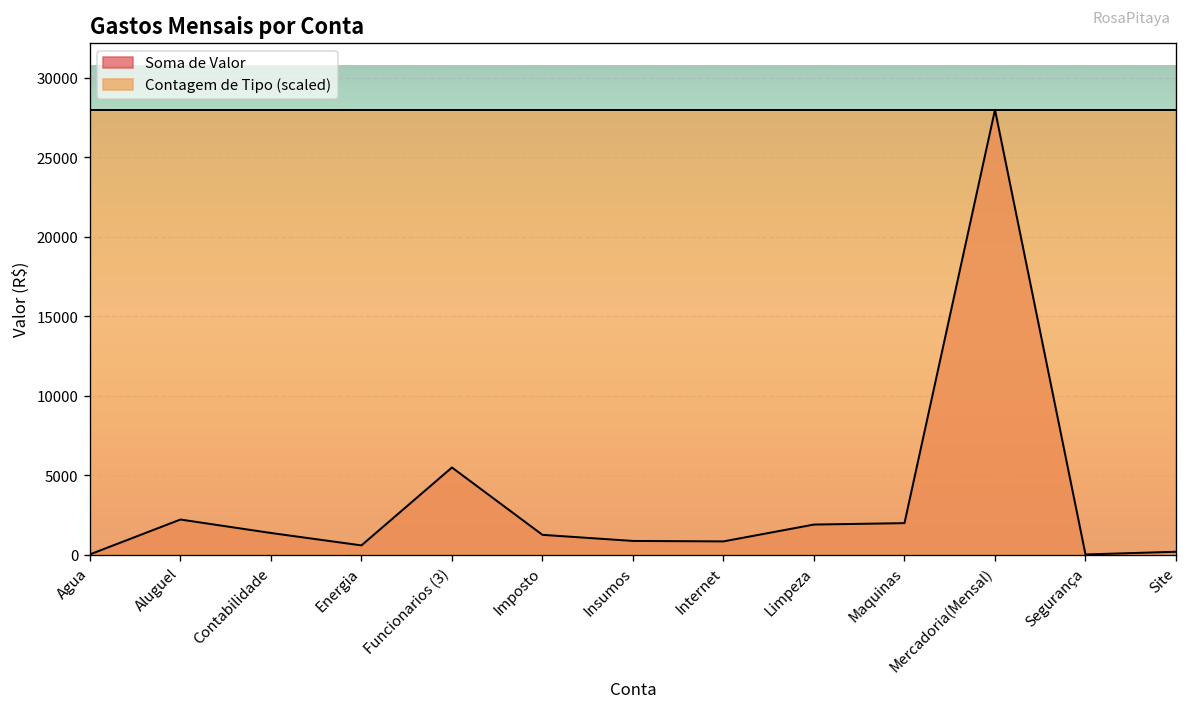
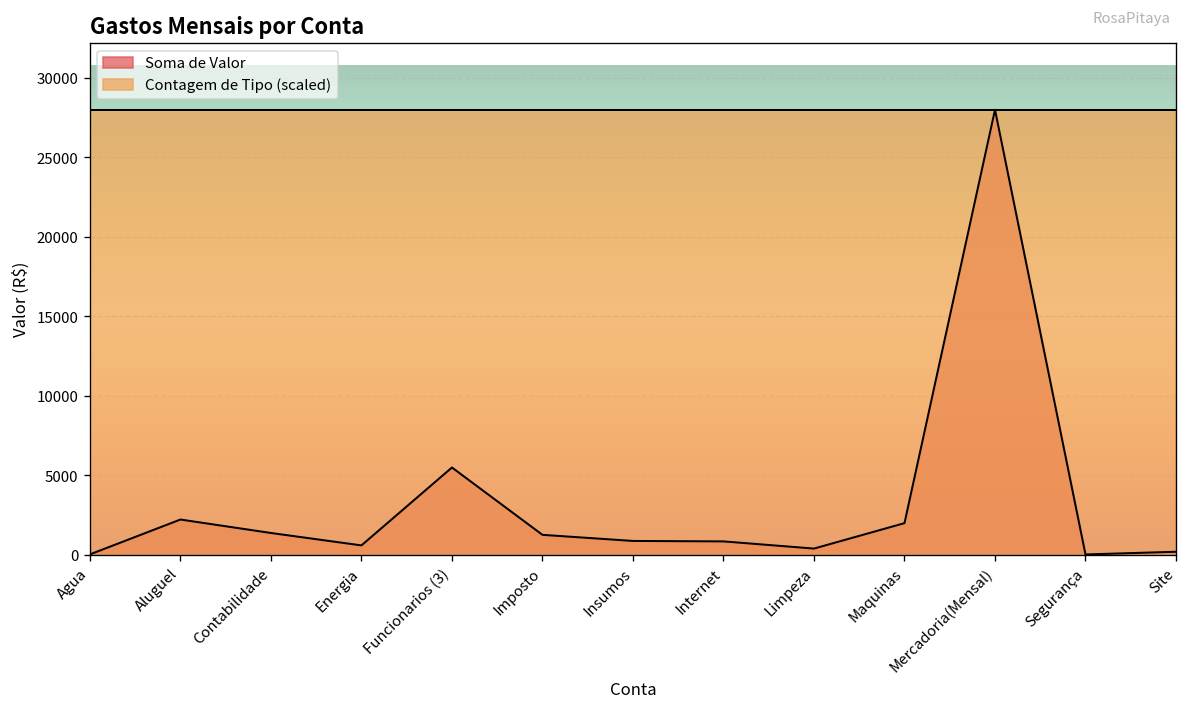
Soma de Valor, Limpeza: 1900 -> 400
